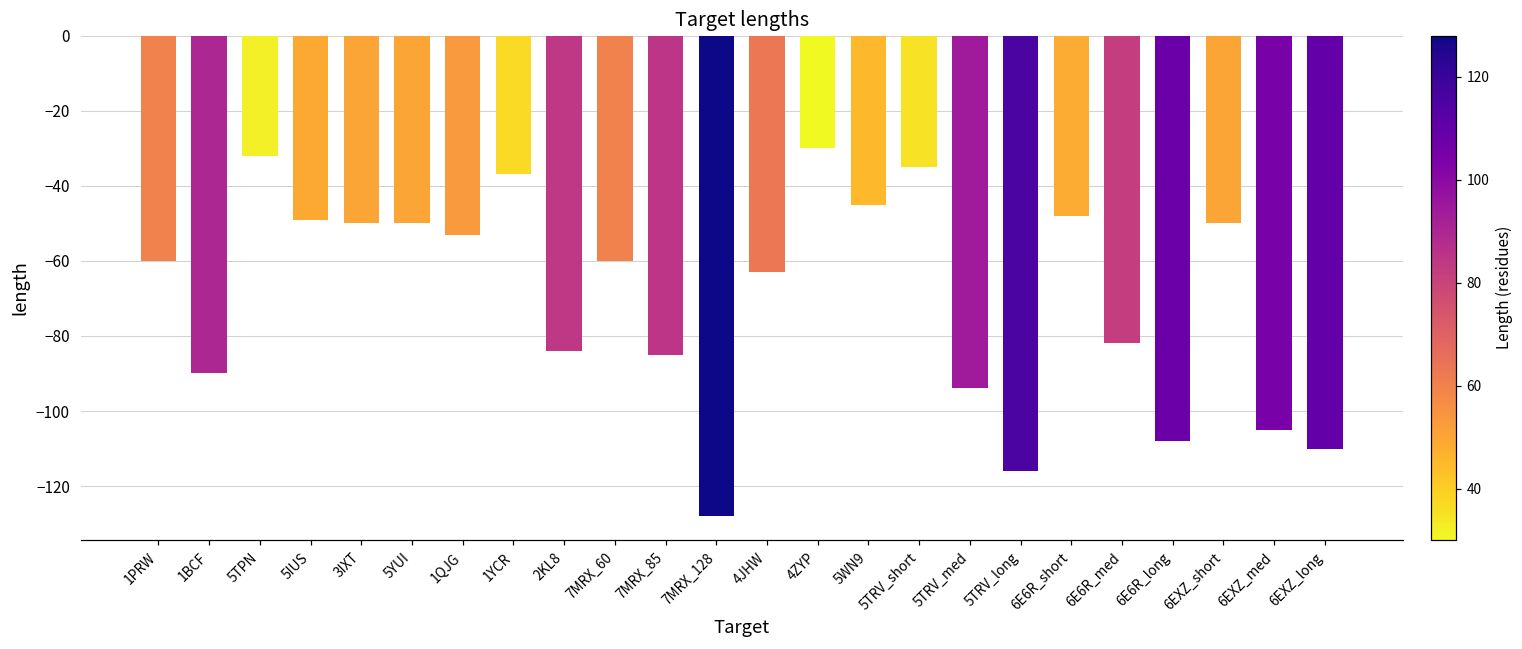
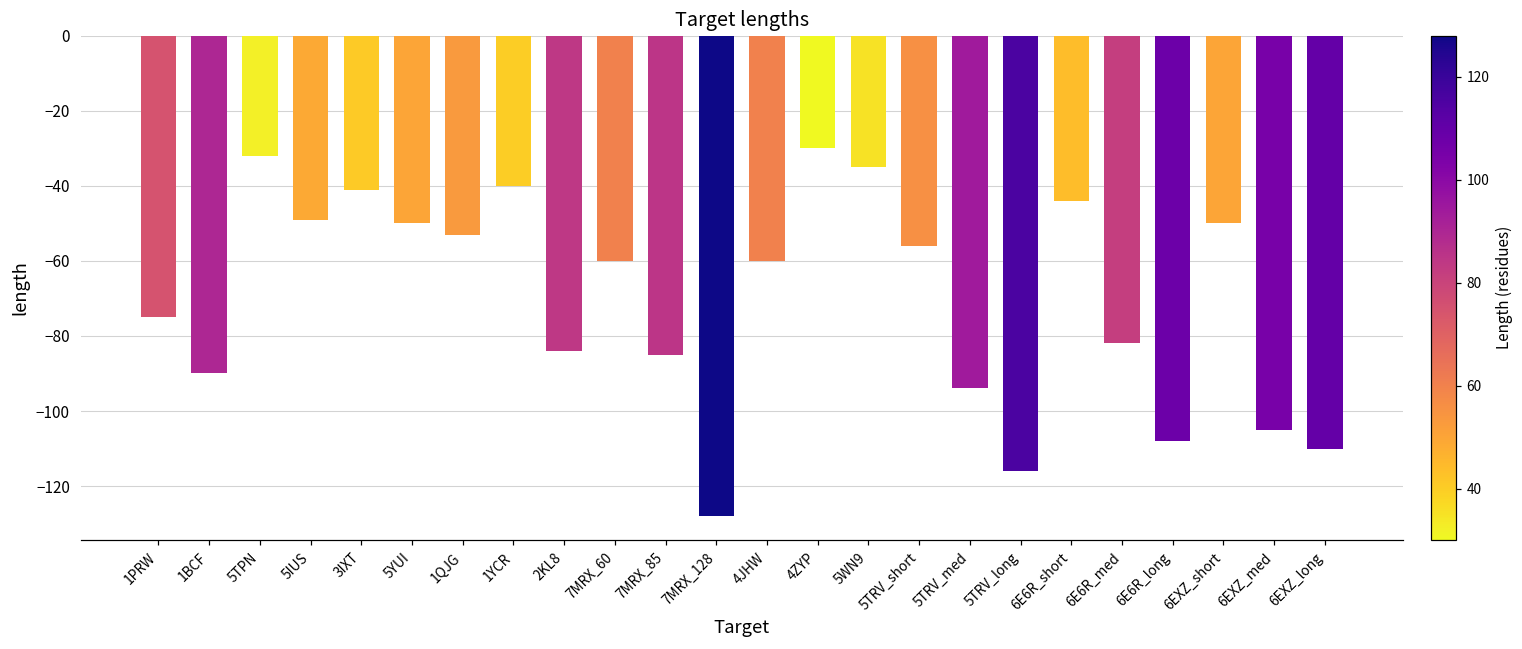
1PRW: -60 -> -75
3IXT: -50 -> -41
1YCR: -37 -> -40
4JHW: -63 -> -60
5WN9: -45 -> -35
5TRV_short: -35 -> -56
6E6R_short: -48 -> -44
